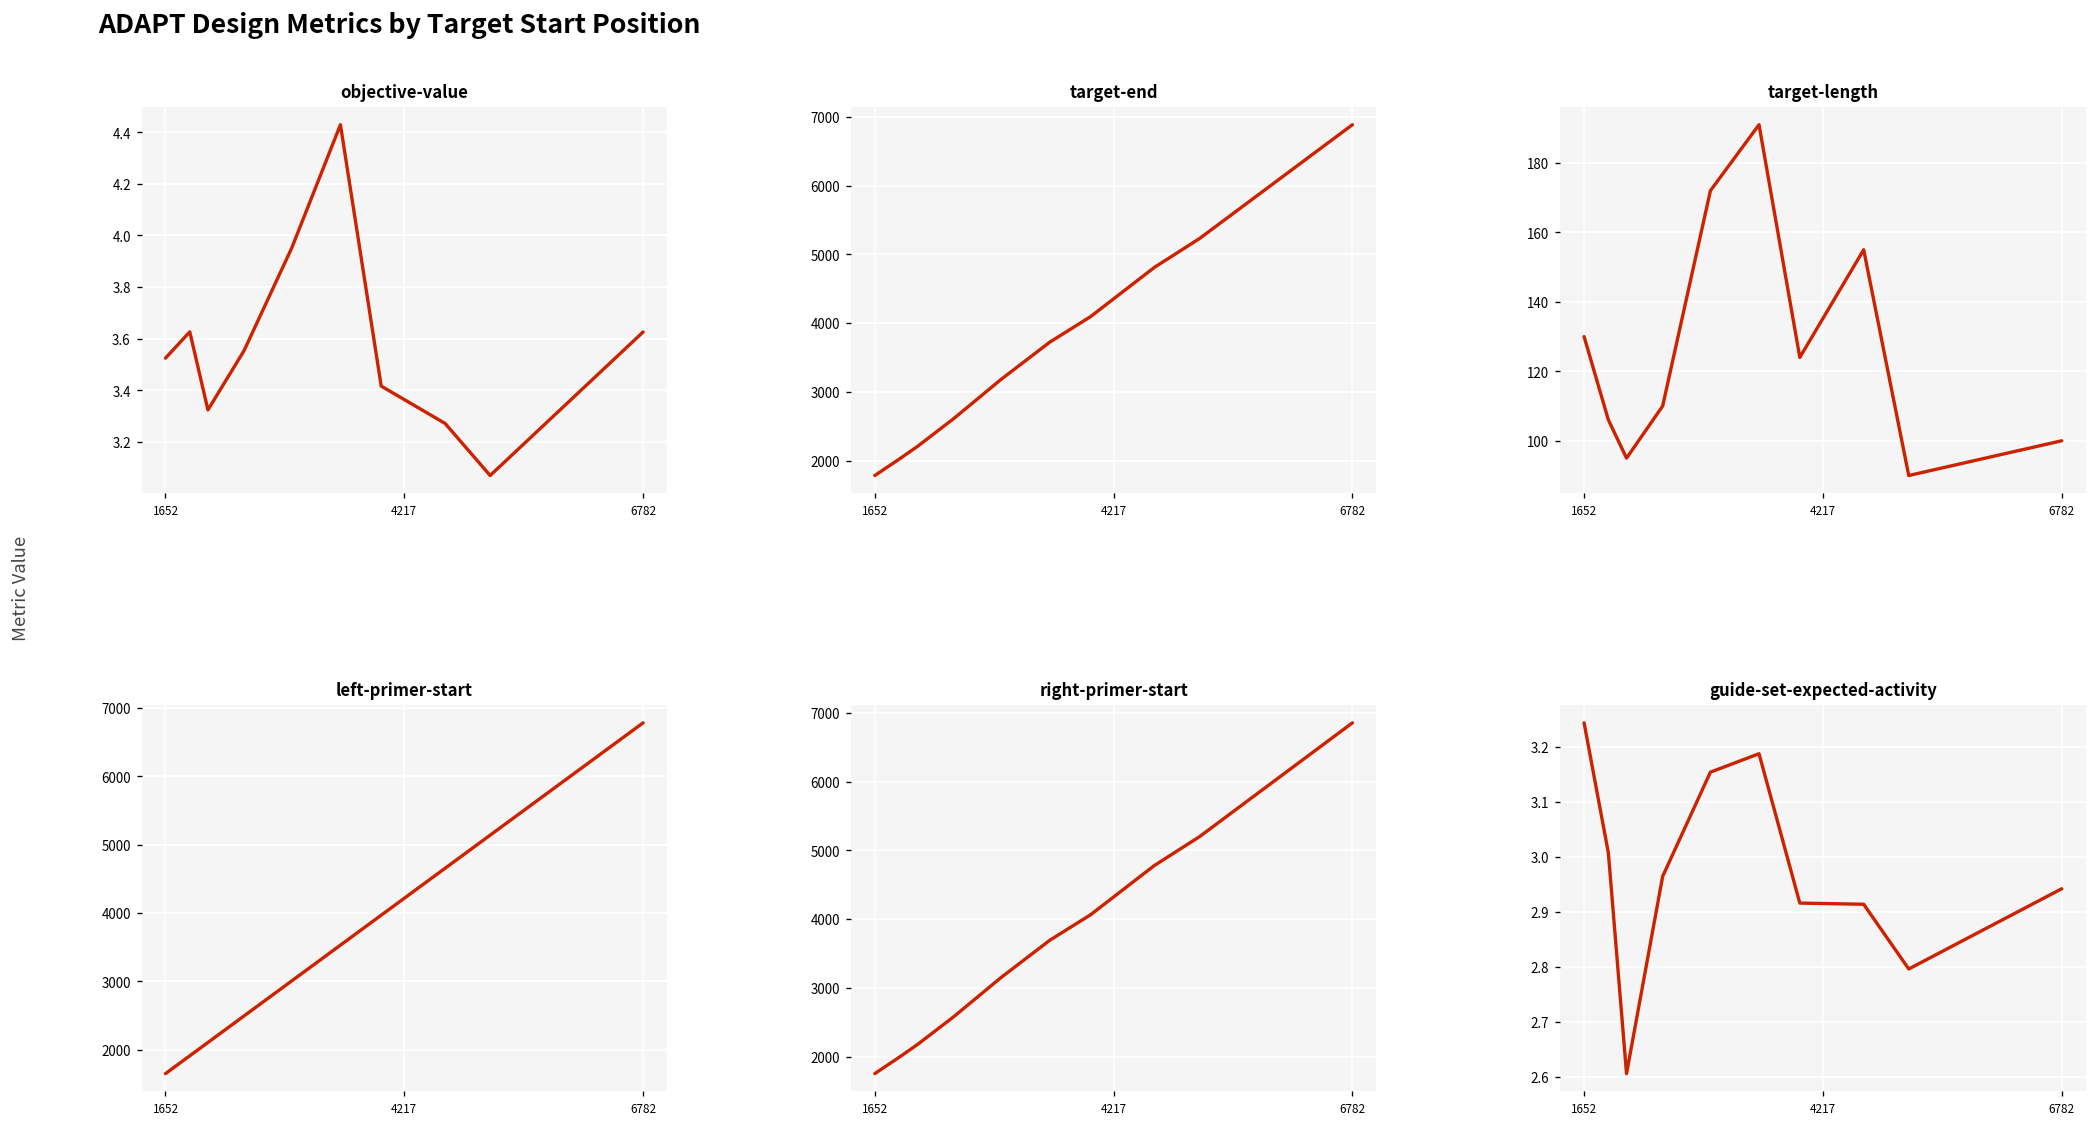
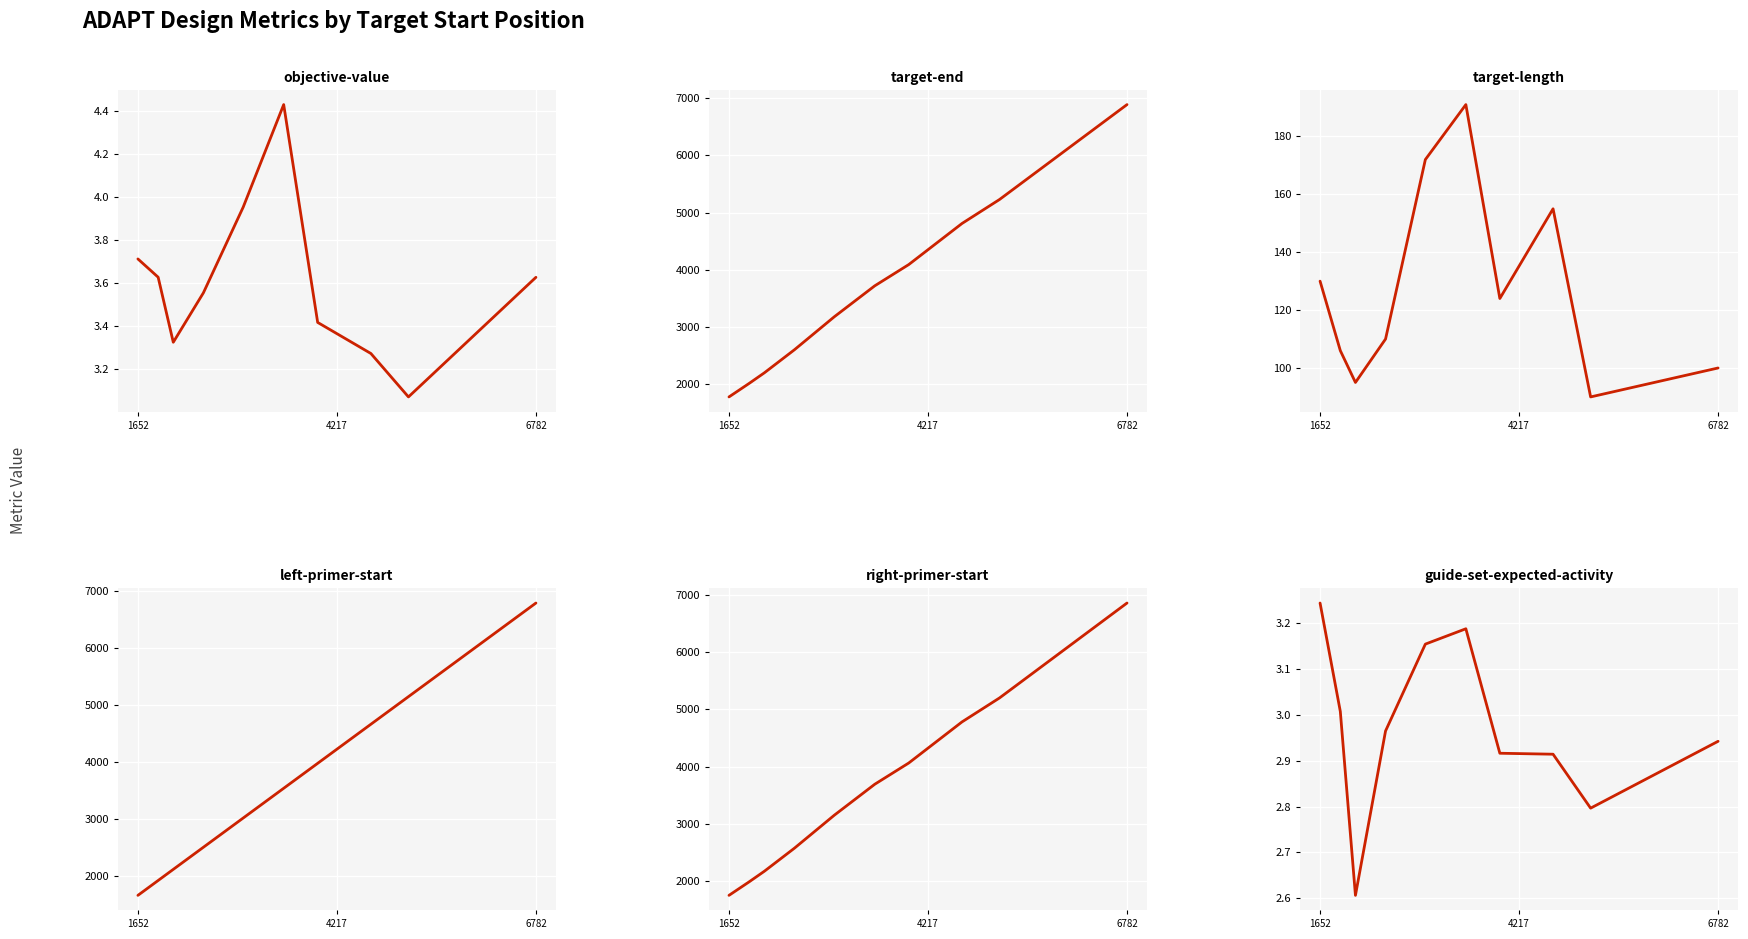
objective-value, 1652: 3.52 -> 3.71
